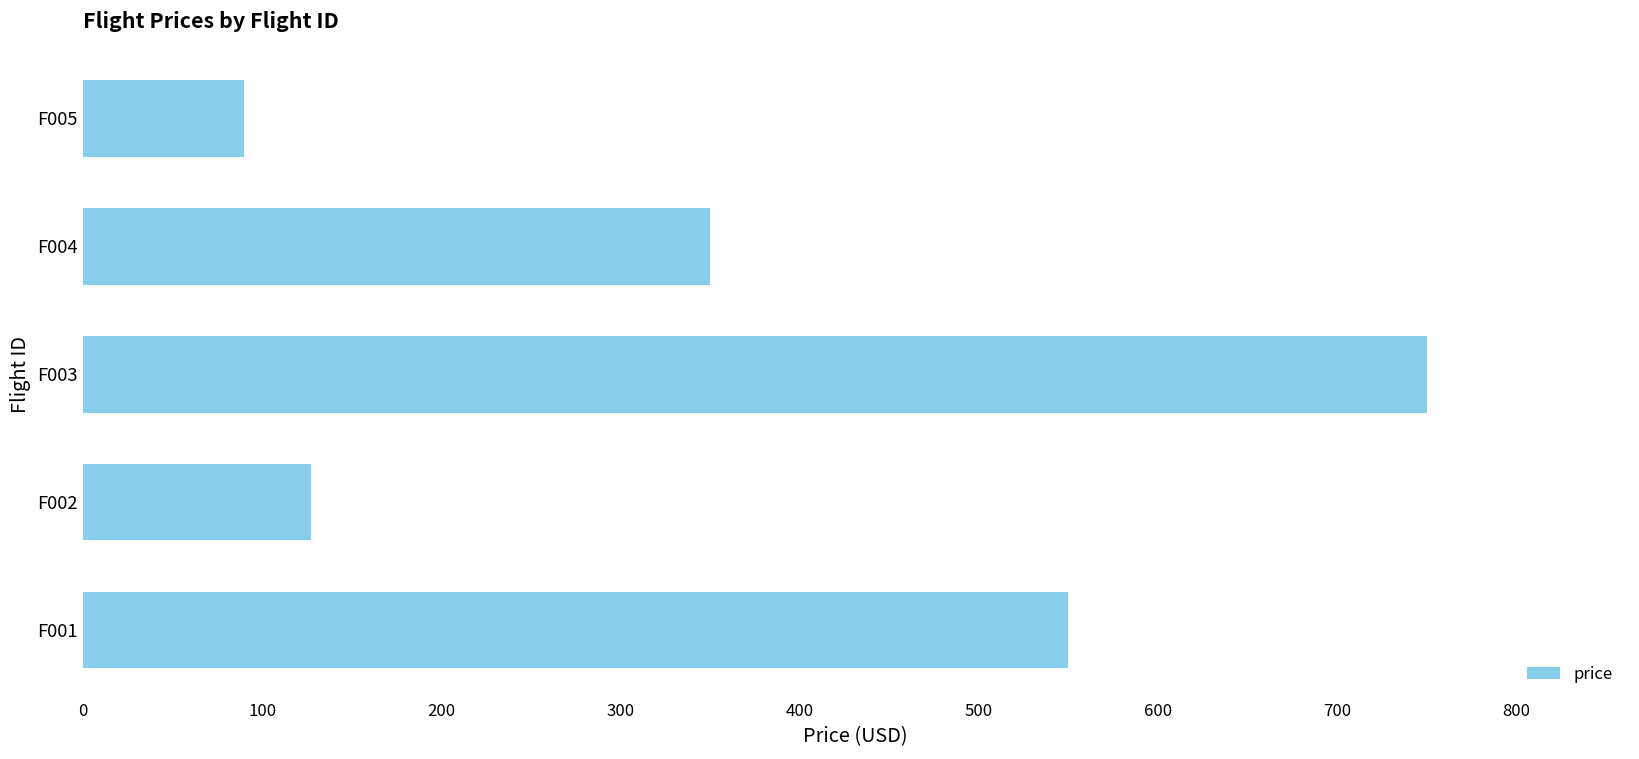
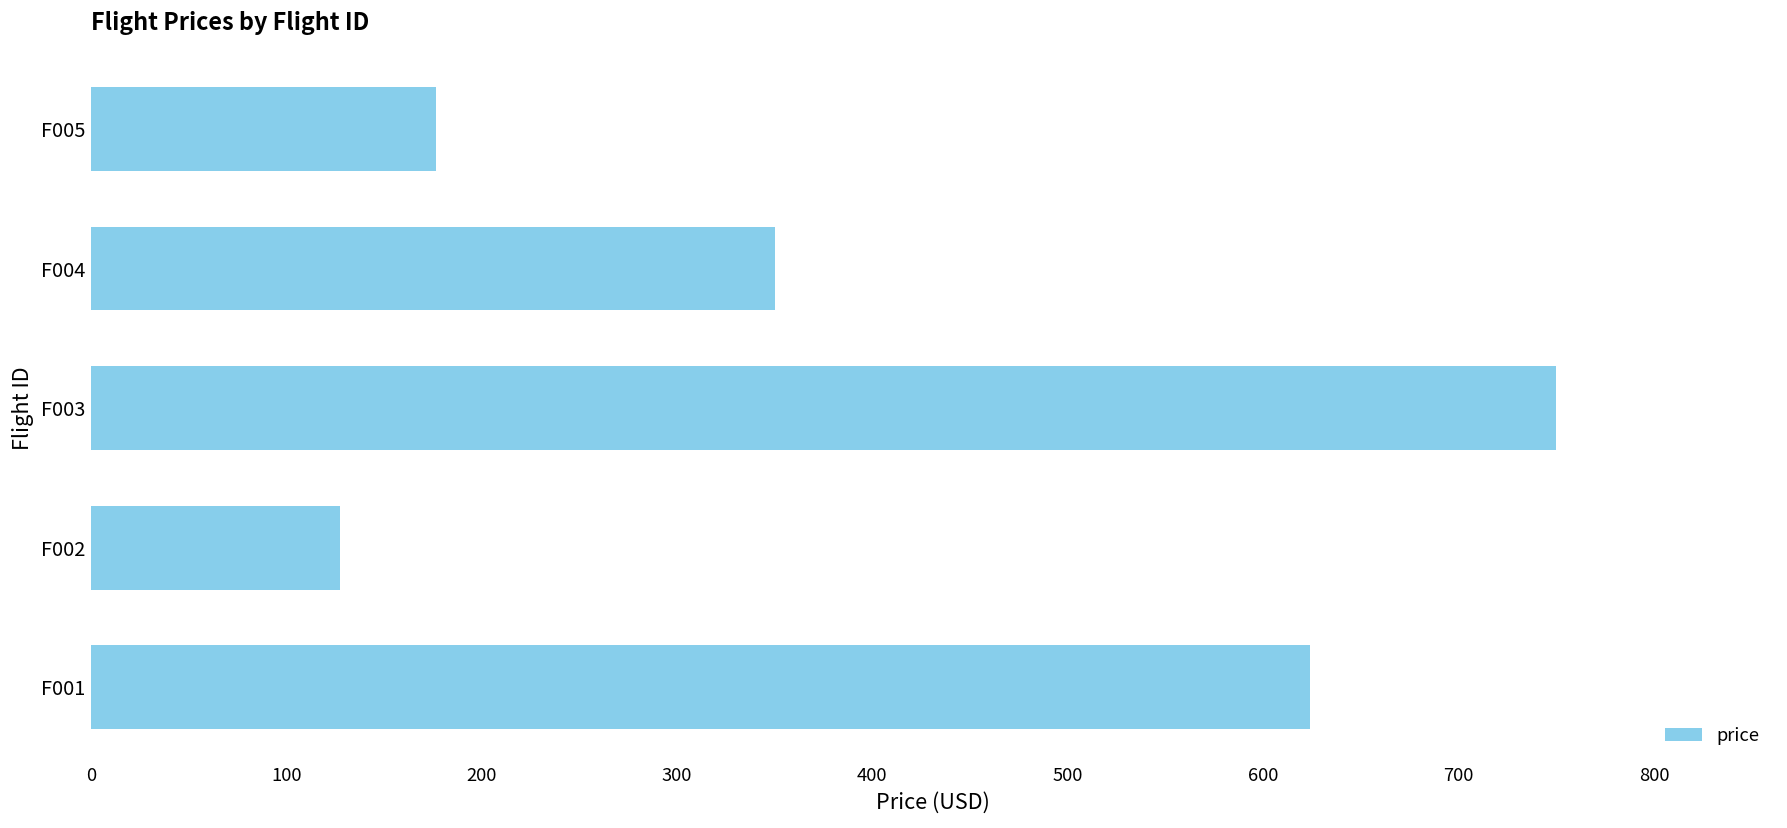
F005: 90 -> 177
F001: 550 -> 624
